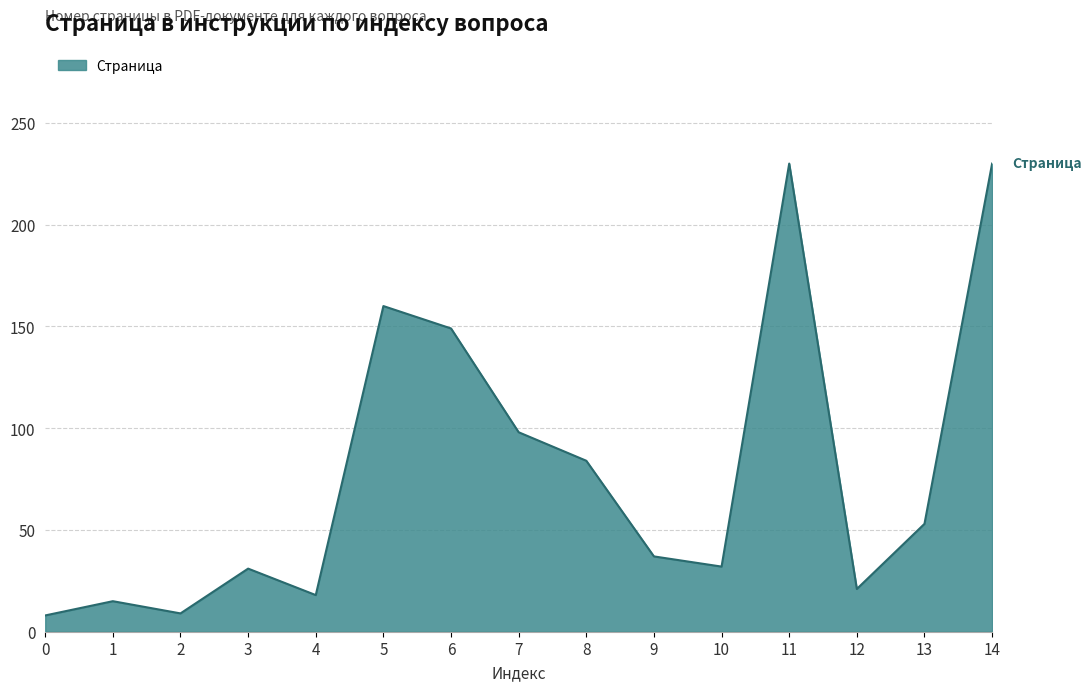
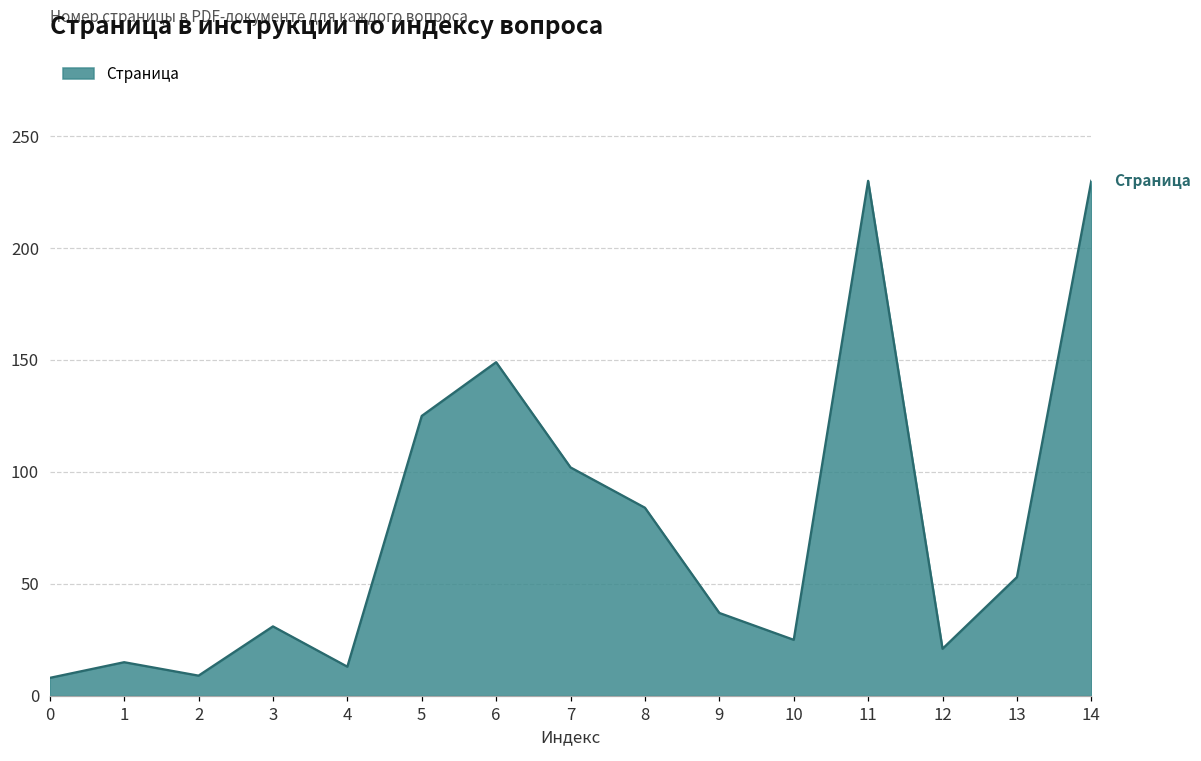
4: 18 -> 13
5: 160 -> 125
7: 98 -> 102
10: 32 -> 25
